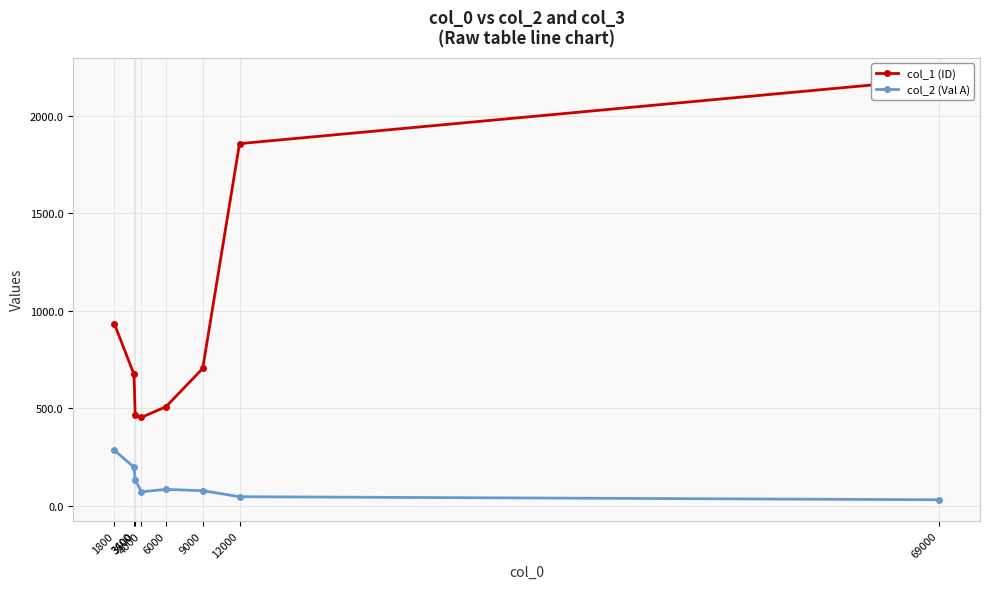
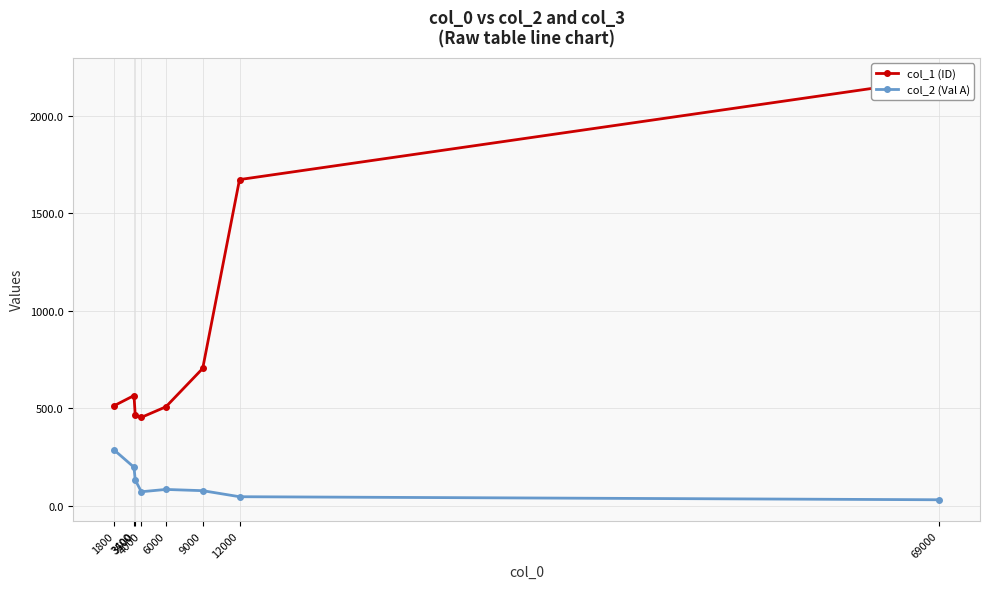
col_1 (ID), 1800: 930 -> 510
col_1 (ID), 3400: 670 -> 570
col_1 (ID), 12000: 1860 -> 1670
